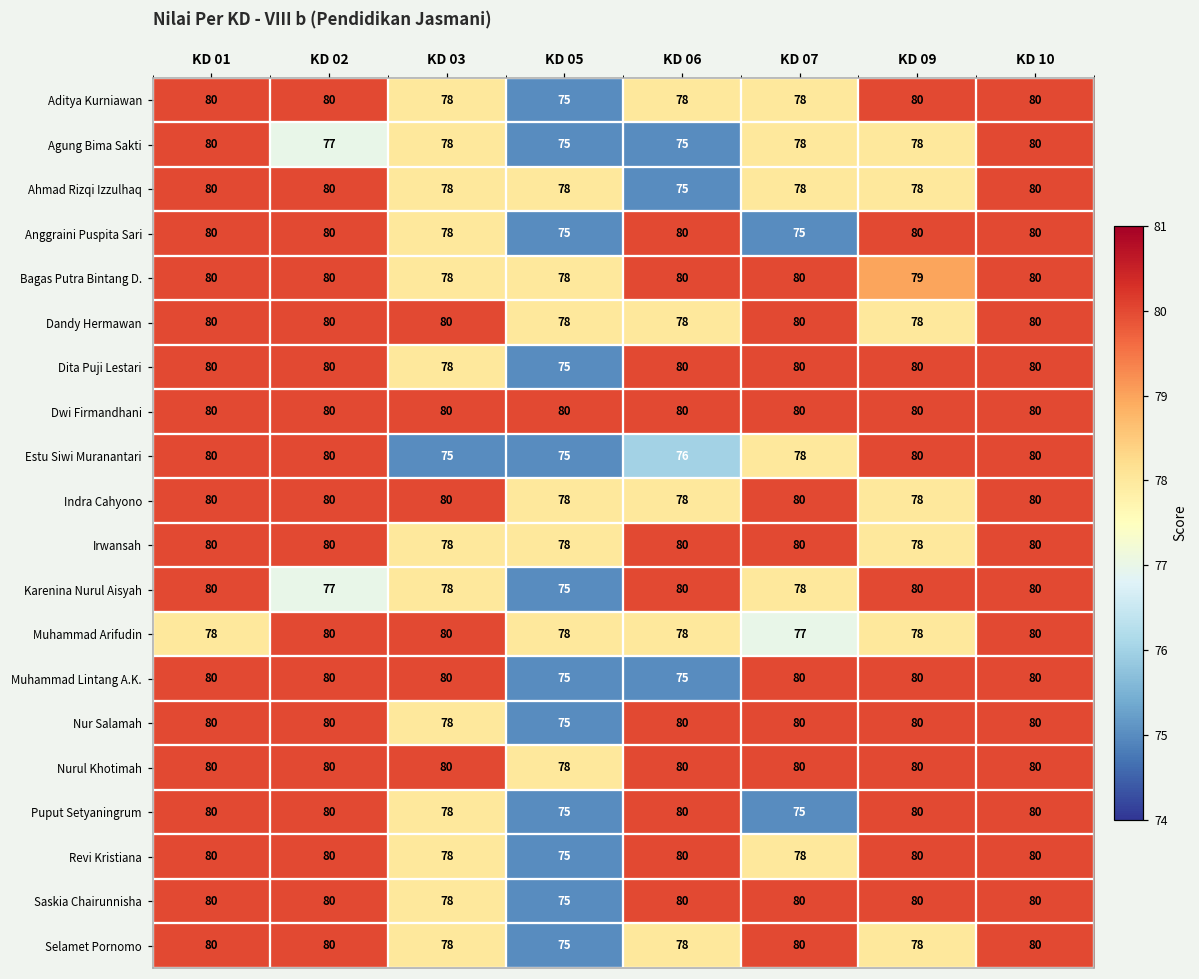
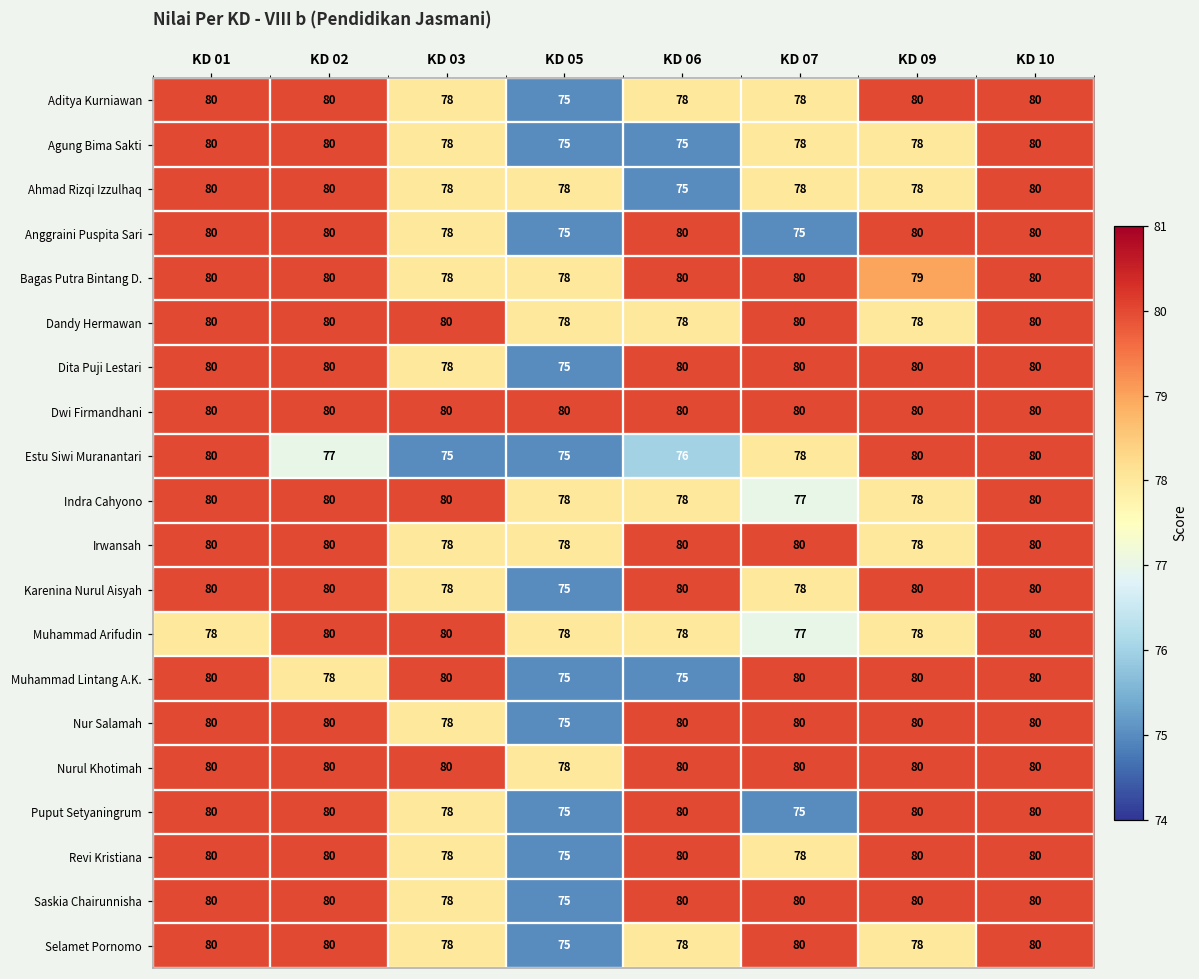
Agung Bima Sakti, KD 02: 77 -> 80
Estu Siwi Muranantari, KD 02: 80 -> 77
Indra Cahyono, KD 07: 80 -> 77
Karenina Nurul Aisyah, KD 02: 77 -> 80
Muhammad Lintang A.K., KD 02: 80 -> 78
